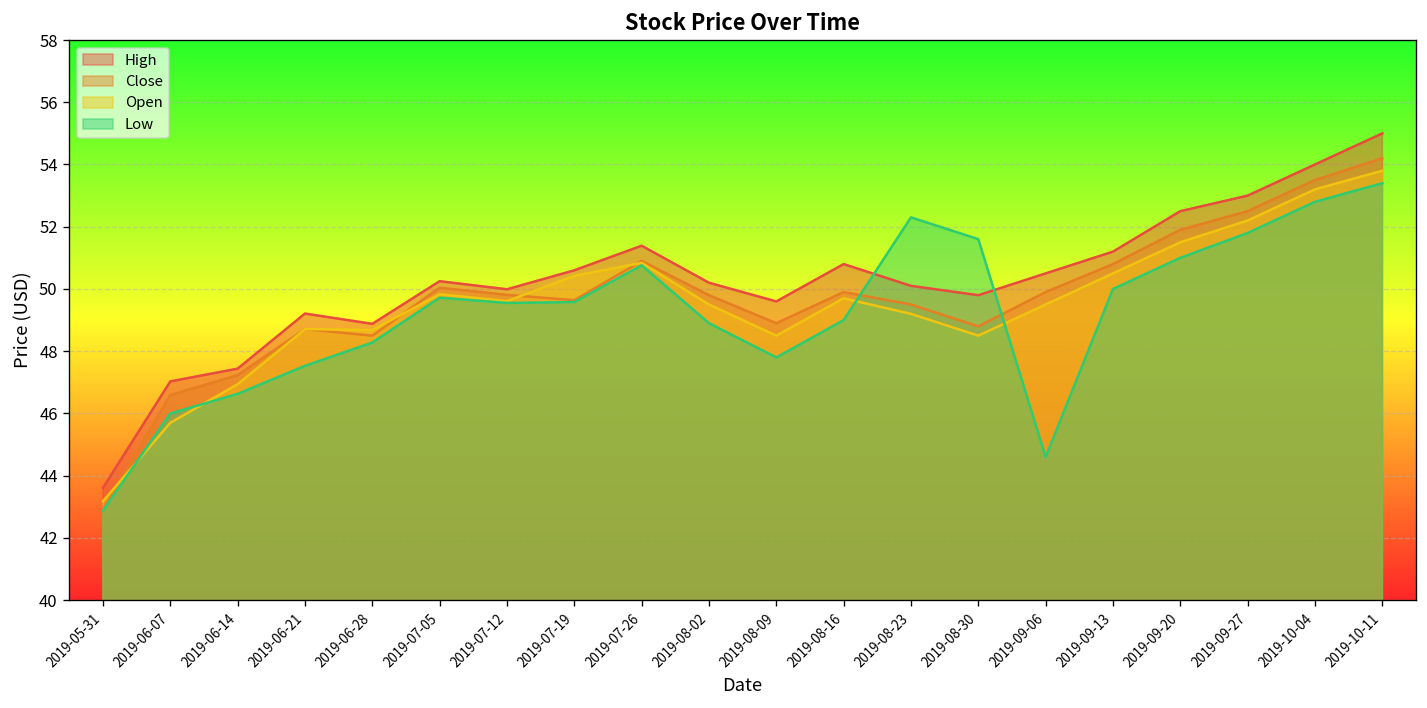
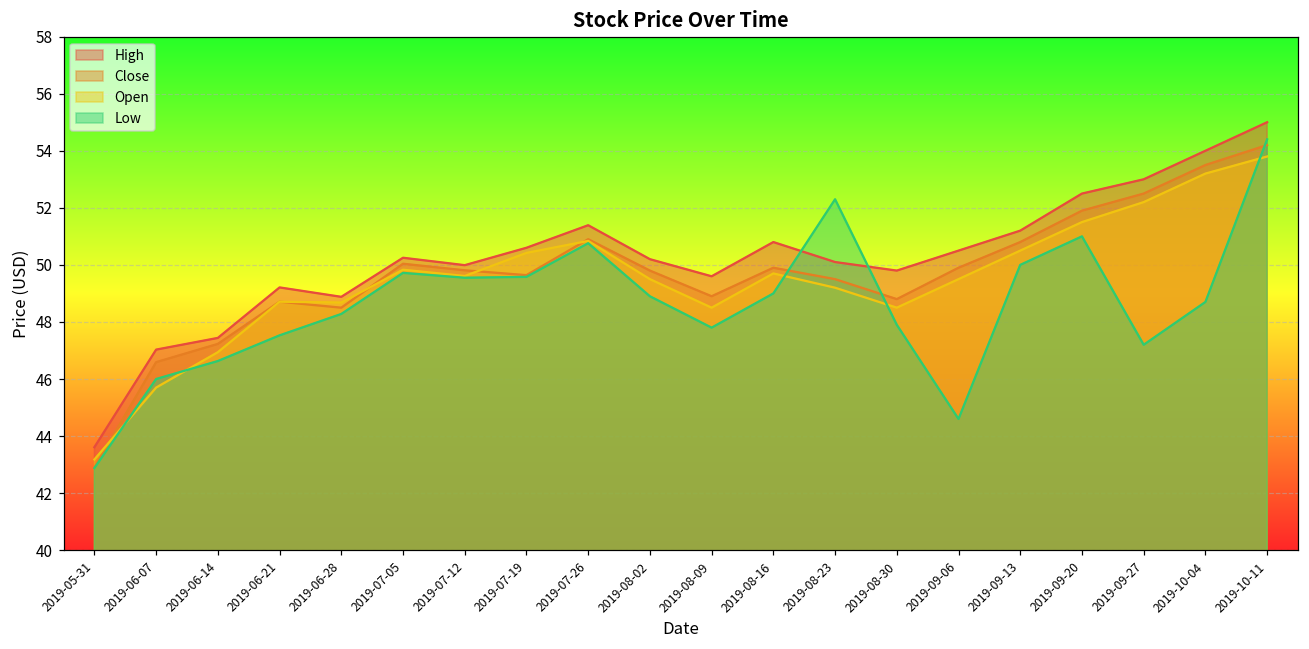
Low, 2019-08-30: 51.6 -> 47.9
Low, 2019-09-27: 51.8 -> 47.2
Low, 2019-10-04: 52.8 -> 48.7
Low, 2019-10-11: 53.4 -> 54.4
